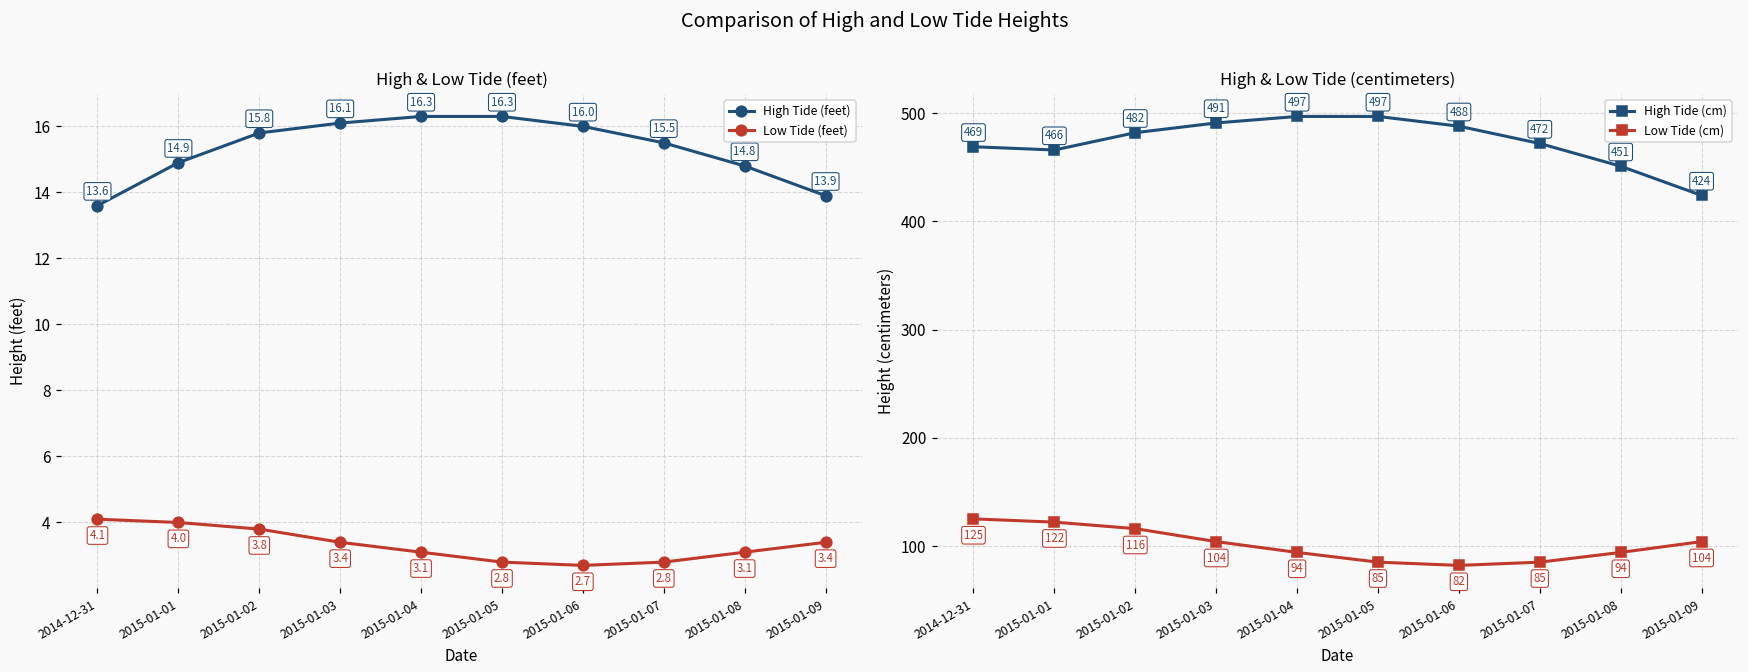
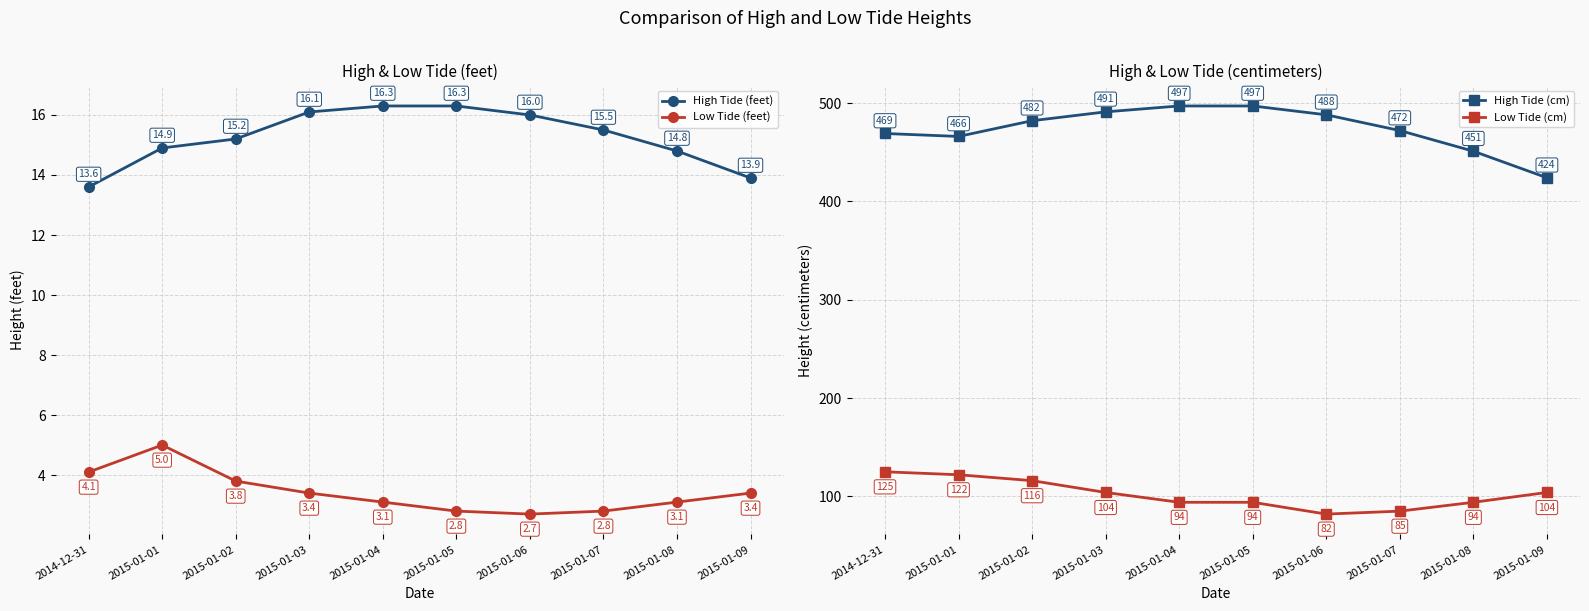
High & Low Tide (feet), Low Tide (feet), 2015-01-01: 4.0 -> 5.0
High & Low Tide (feet), High Tide (feet), 2015-01-02: 15.8 -> 15.2
High & Low Tide (centimeters), Low Tide (cm), 2015-01-05: 85 -> 94
